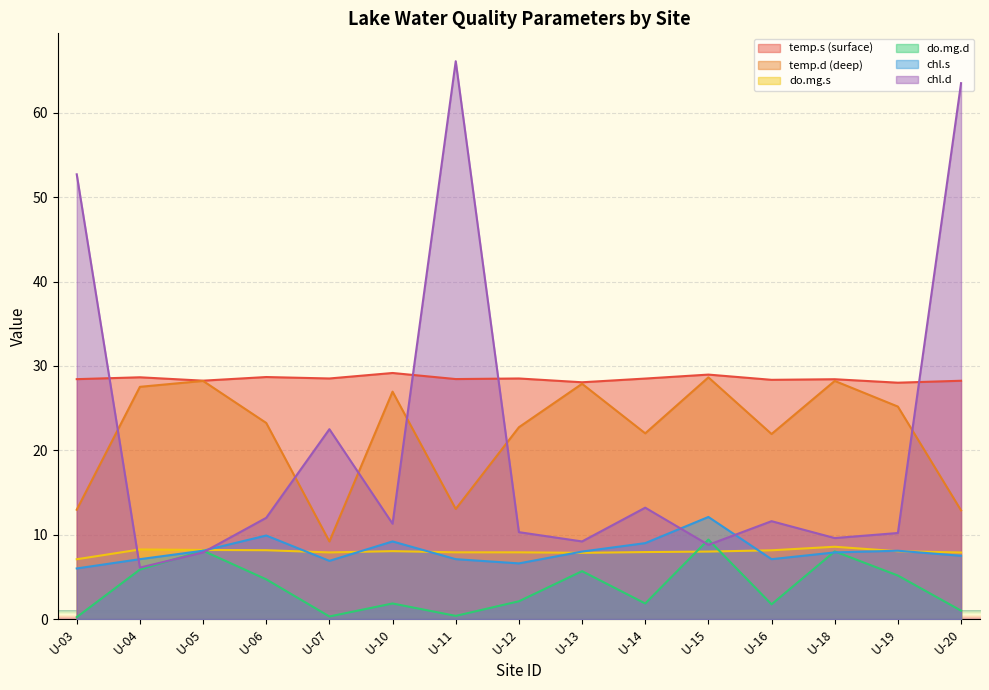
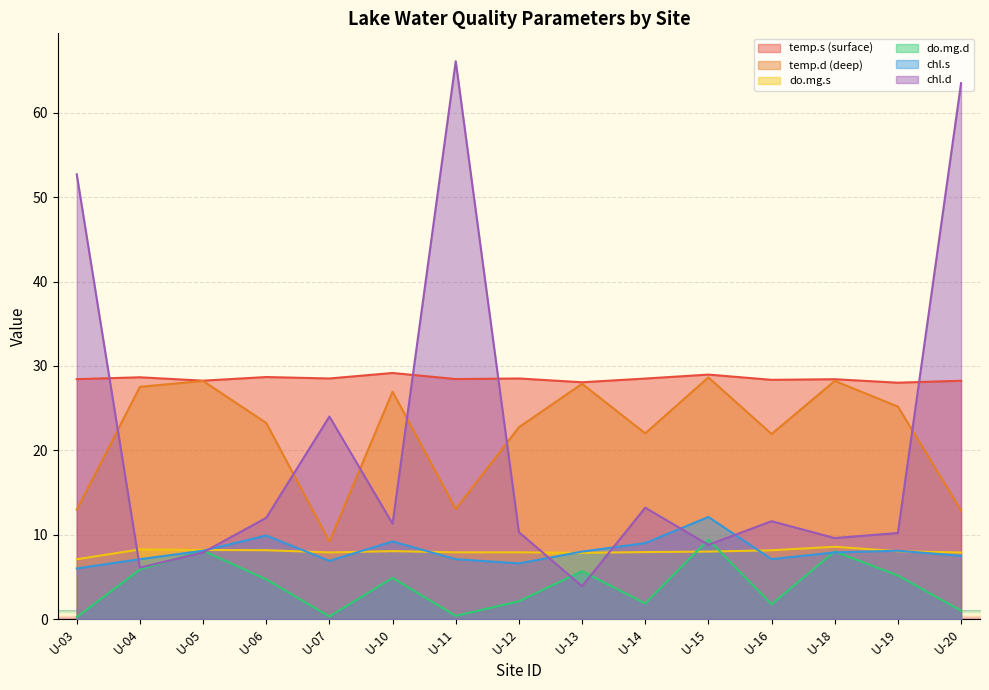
chl.d, U-07: 23 -> 24
do.mg.d, U-10: 2 -> 5
chl.d, U-13: 9 -> 4
